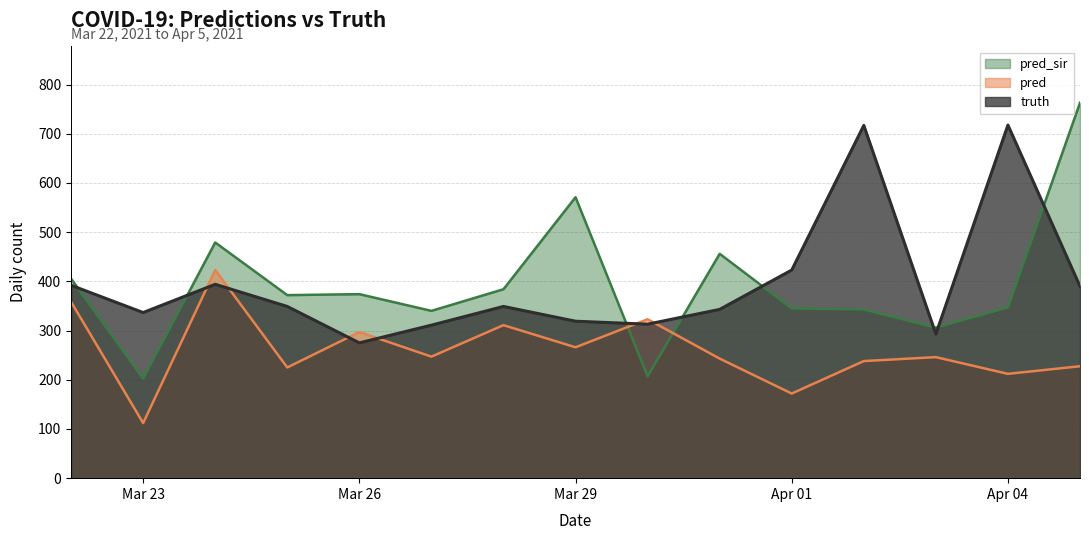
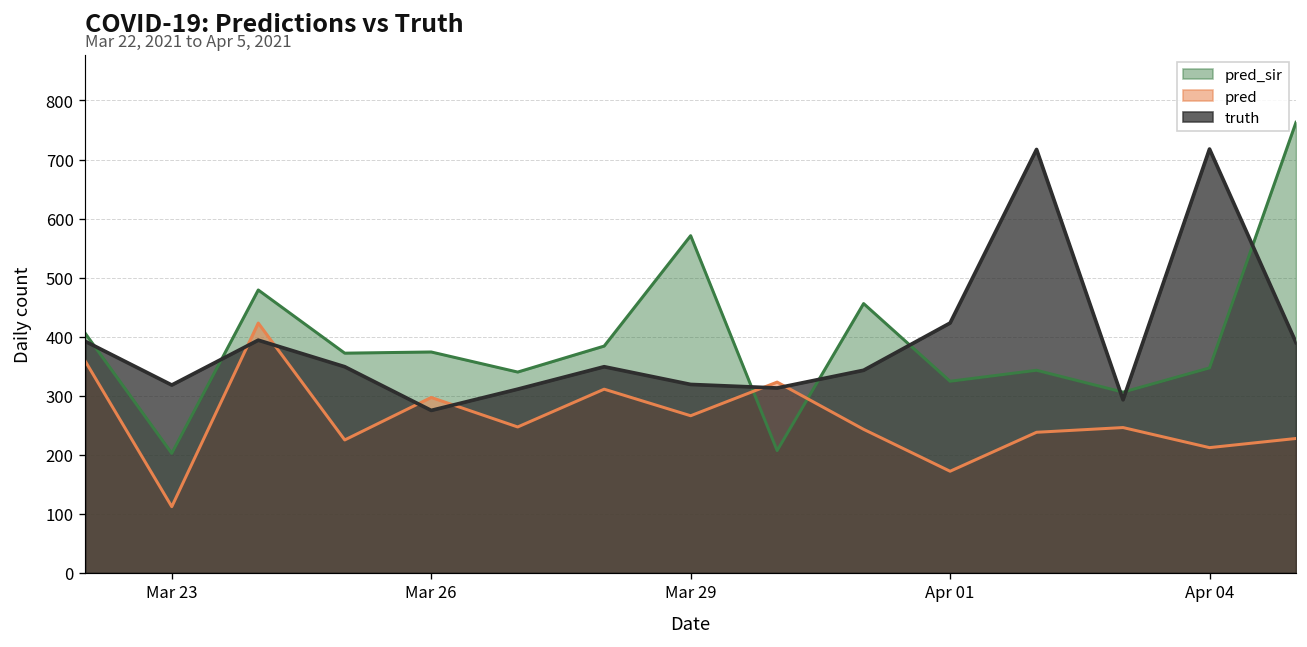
truth, Mar 23: 340 -> 320
pred_sir, Apr 01: 350 -> 320
